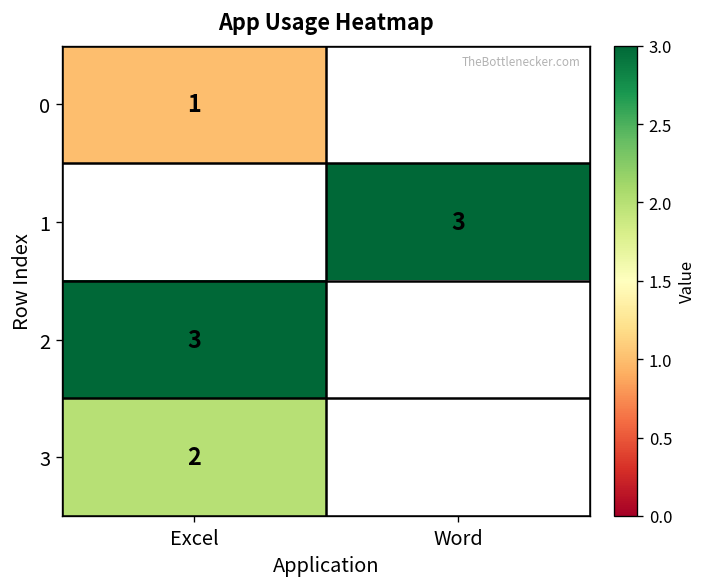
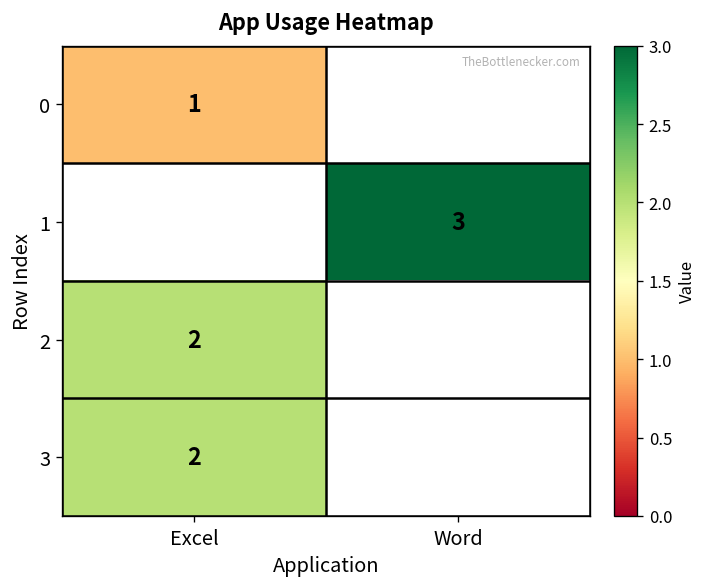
2, Excel: 3 -> 2
